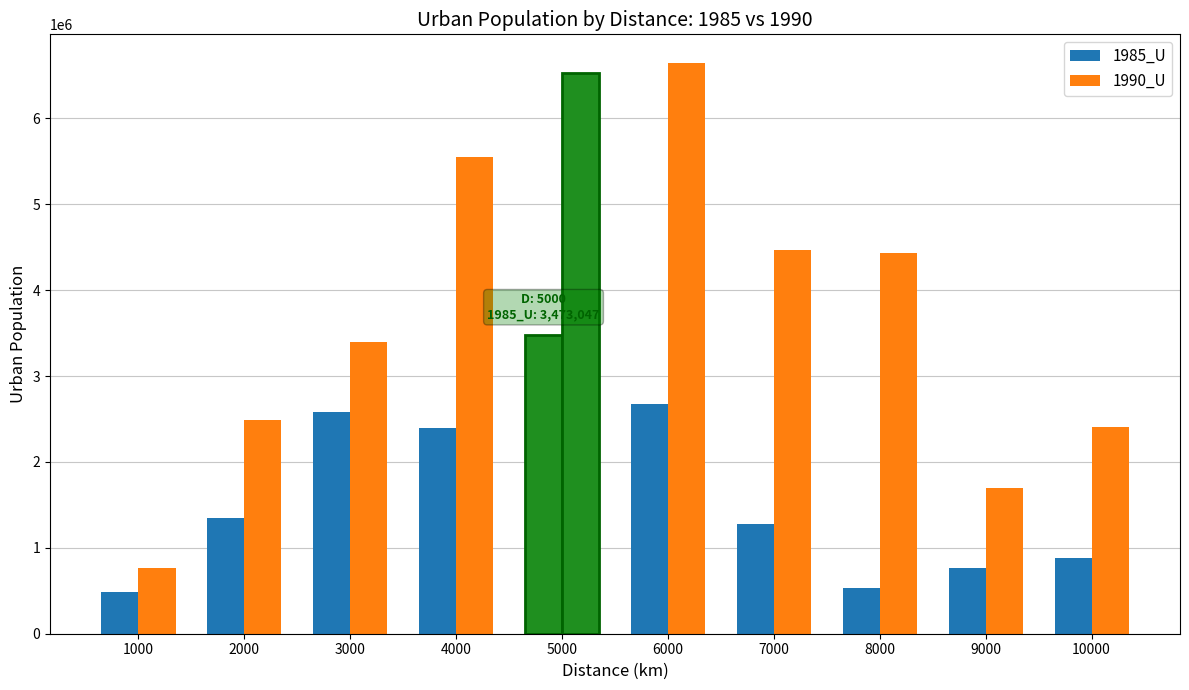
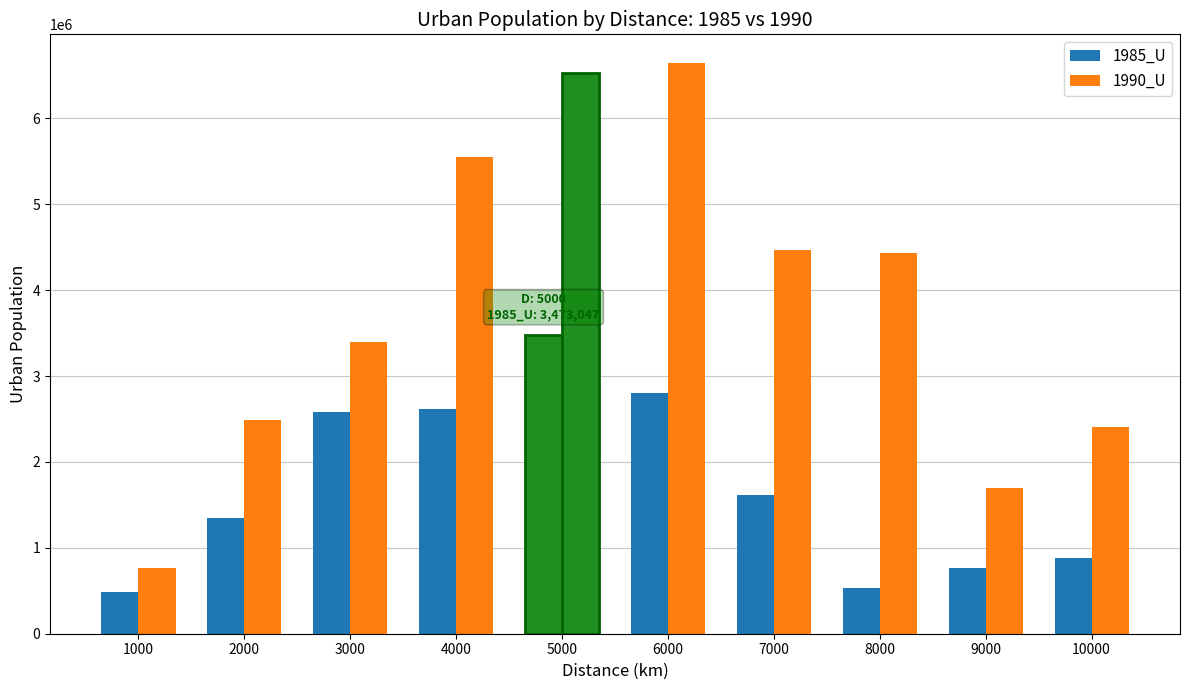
1985_U, 4000: 2400000 -> 2600000
1985_U, 6000: 2700000 -> 2800000
1985_U, 7000: 1300000 -> 1600000
